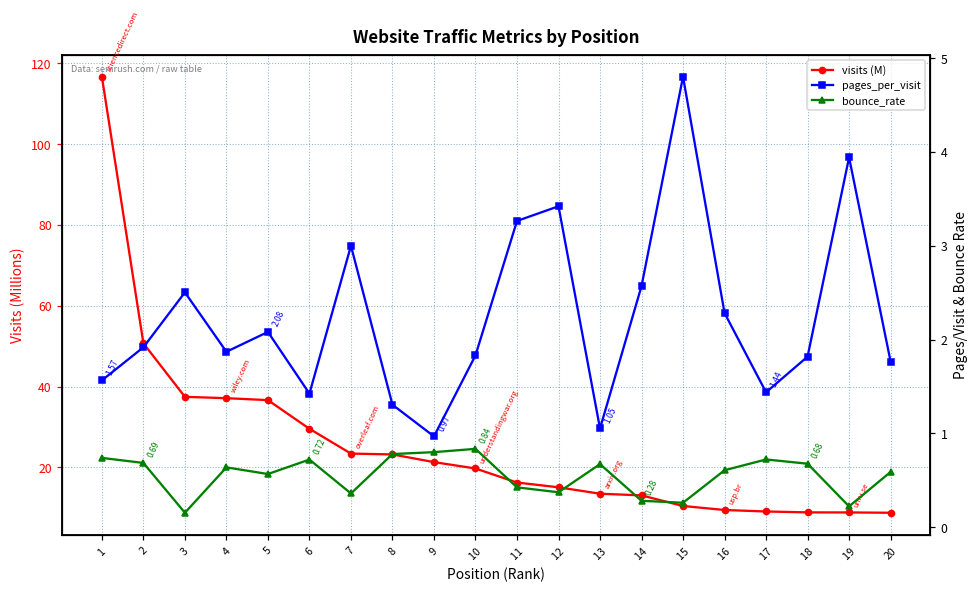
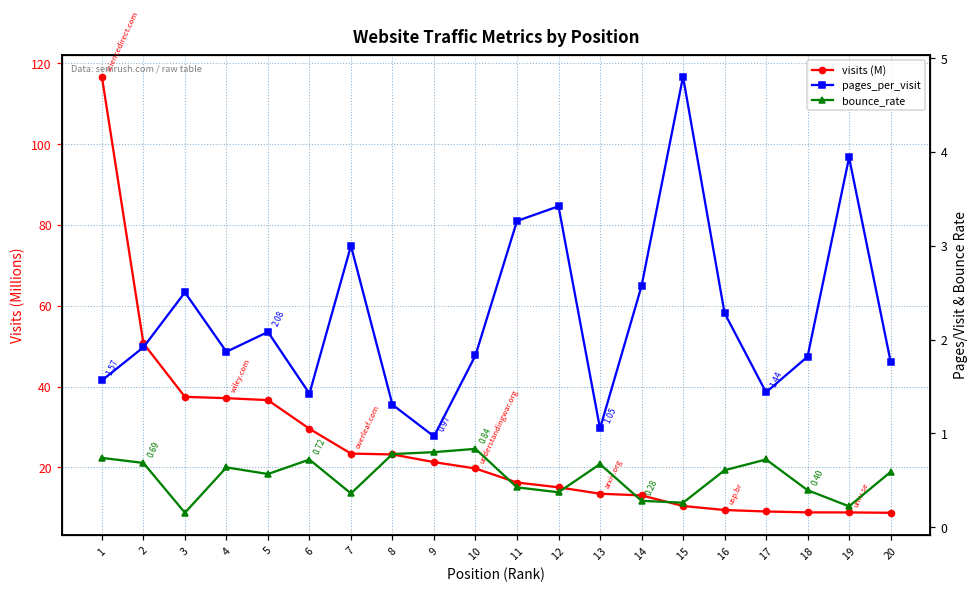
bounce_rate, 18: 0.68 -> 0.40
